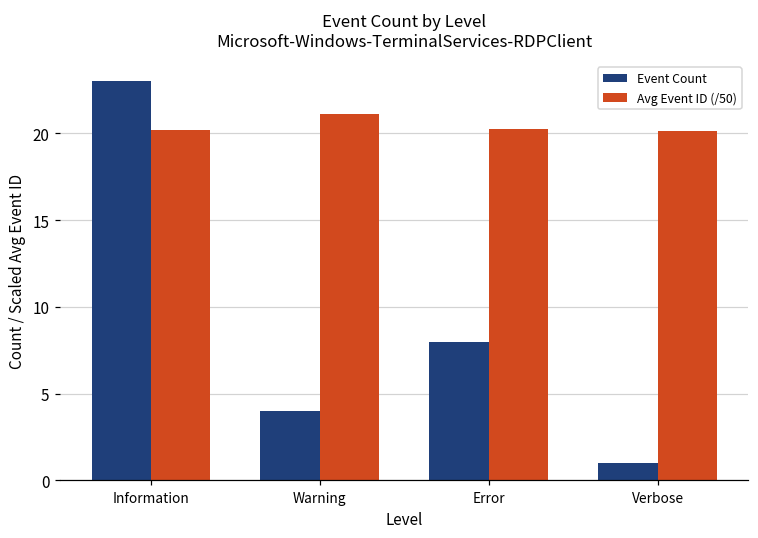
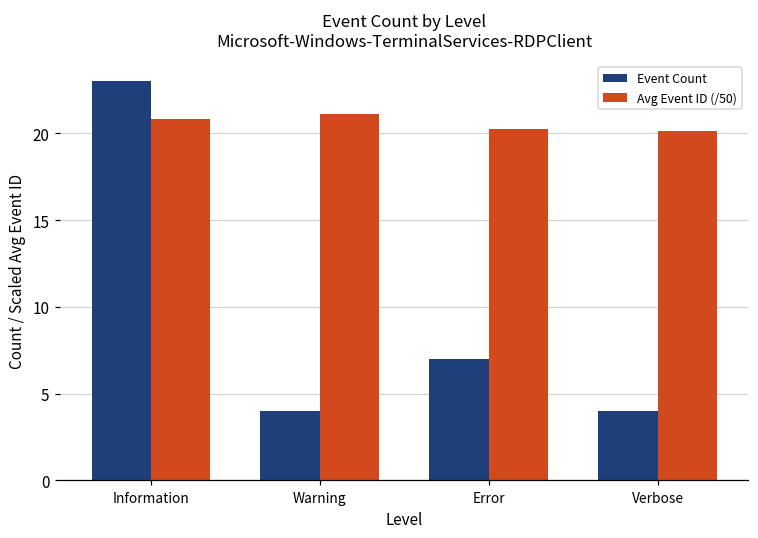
Avg Event ID (/50), Information: 20.2 -> 20.8
Event Count, Error: 8 -> 7
Event Count, Verbose: 1 -> 4
